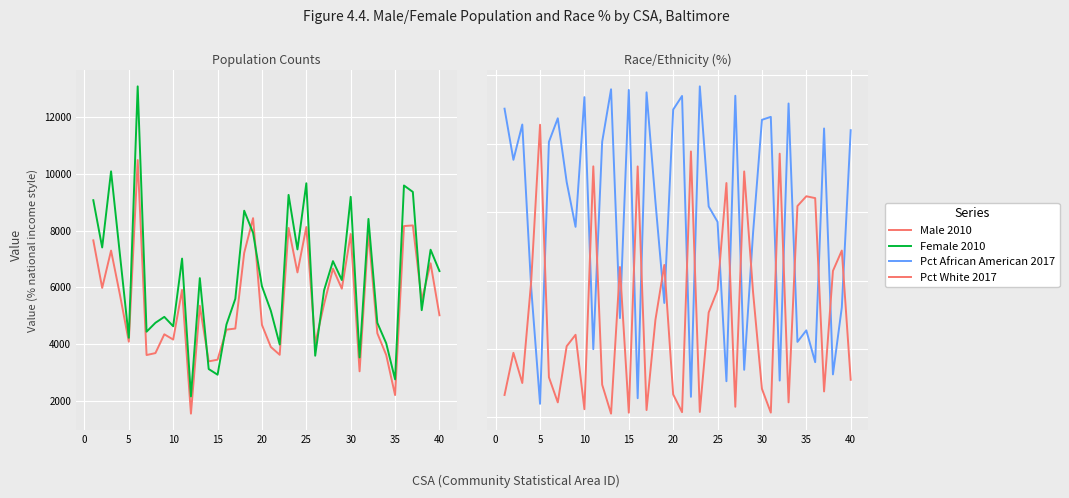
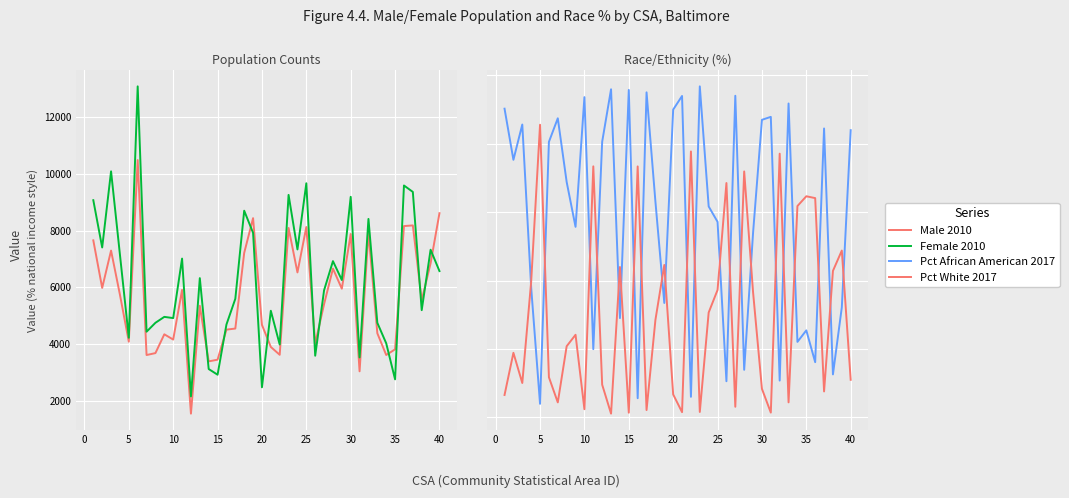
Population Counts, Female 2010, 10: 4600 -> 4900
Population Counts, Female 2010, 20: 6000 -> 2500
Population Counts, Male 2010, 35: 2200 -> 3800
Population Counts, Male 2010, 40: 5000 -> 8600
